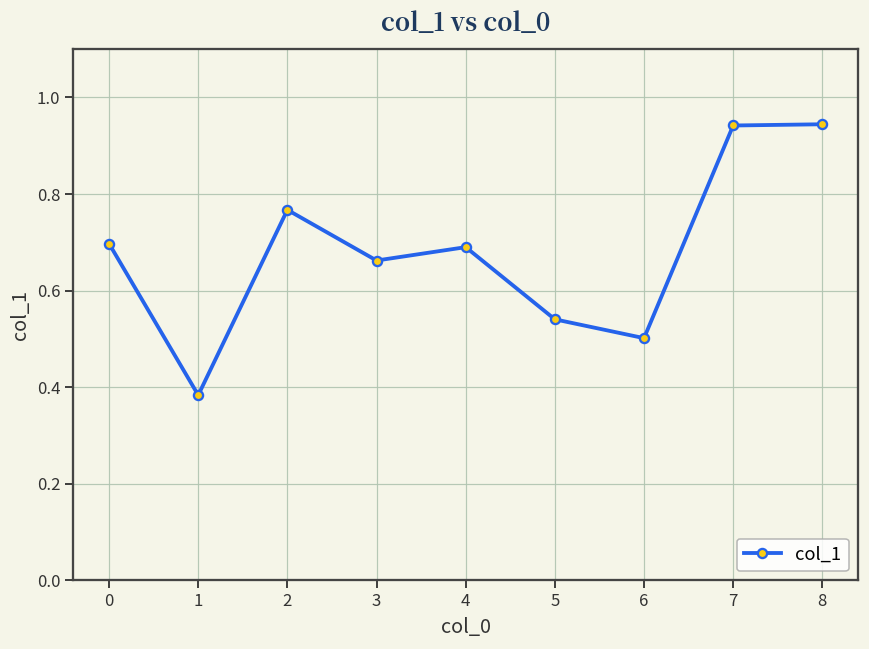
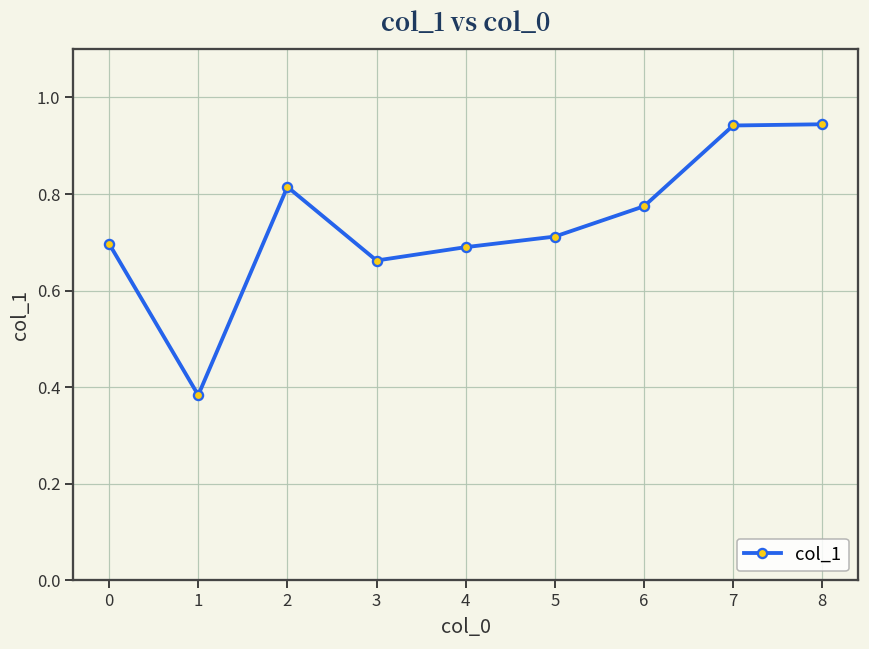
2: 0.77 -> 0.81
5: 0.54 -> 0.71
6: 0.50 -> 0.77
